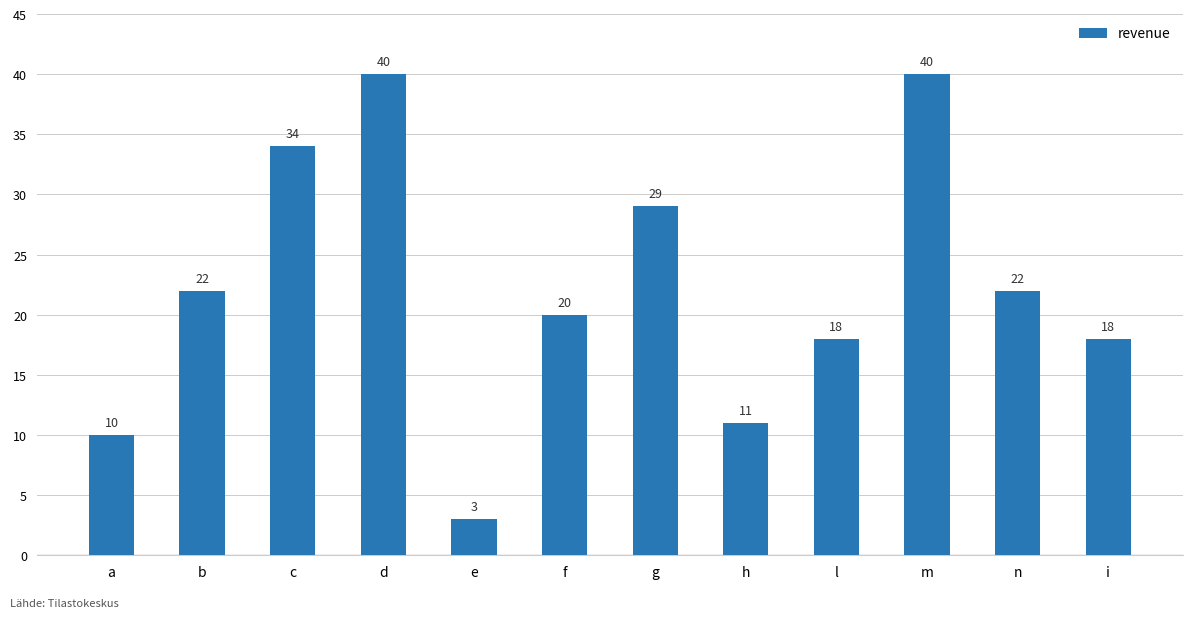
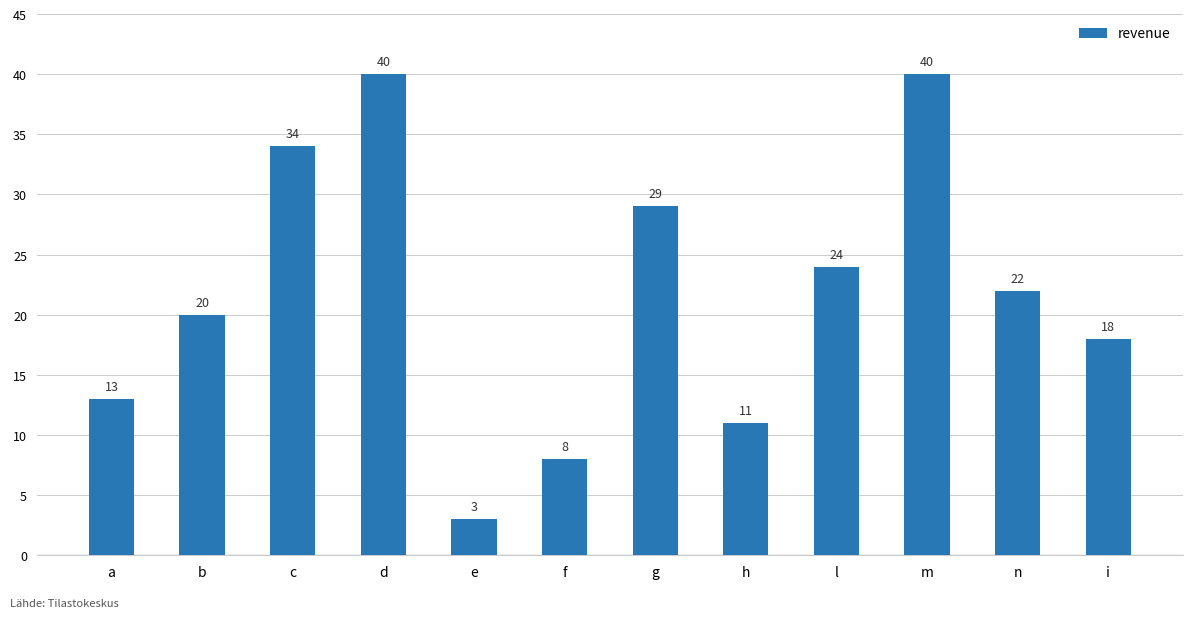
a: 10 -> 13
b: 22 -> 20
f: 20 -> 8
l: 18 -> 24
